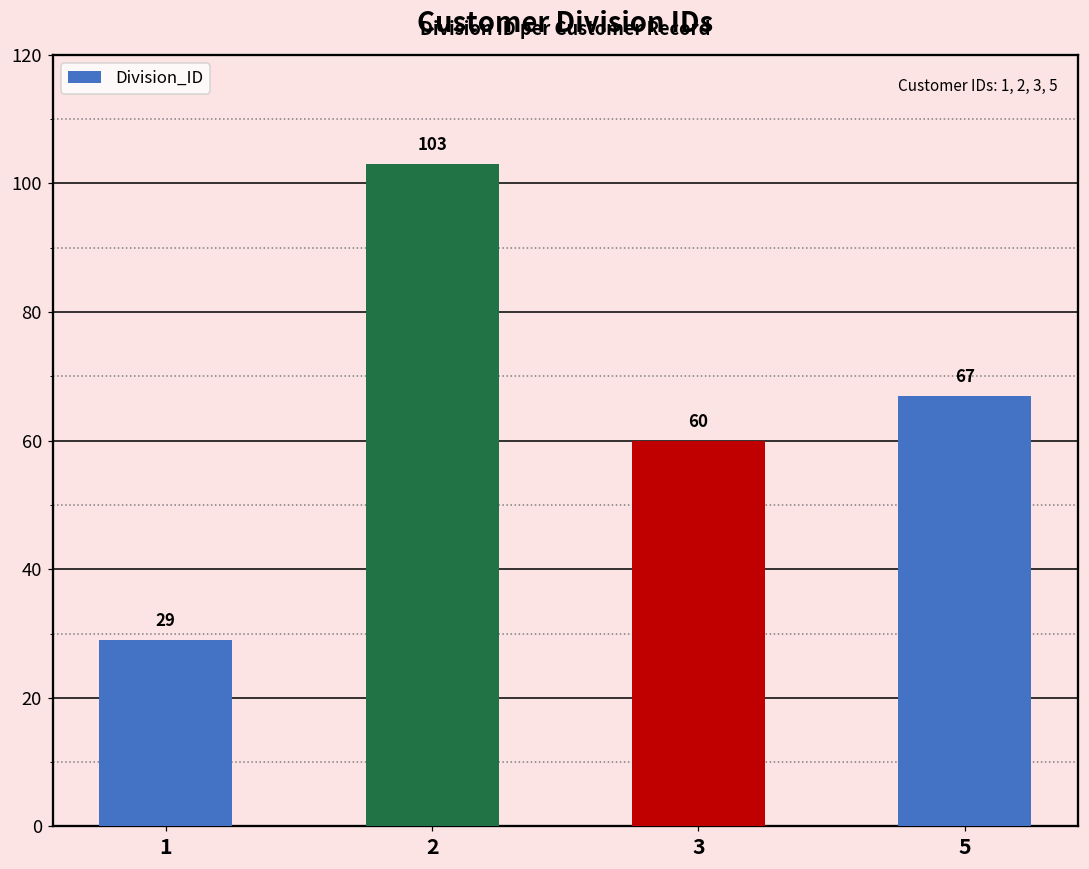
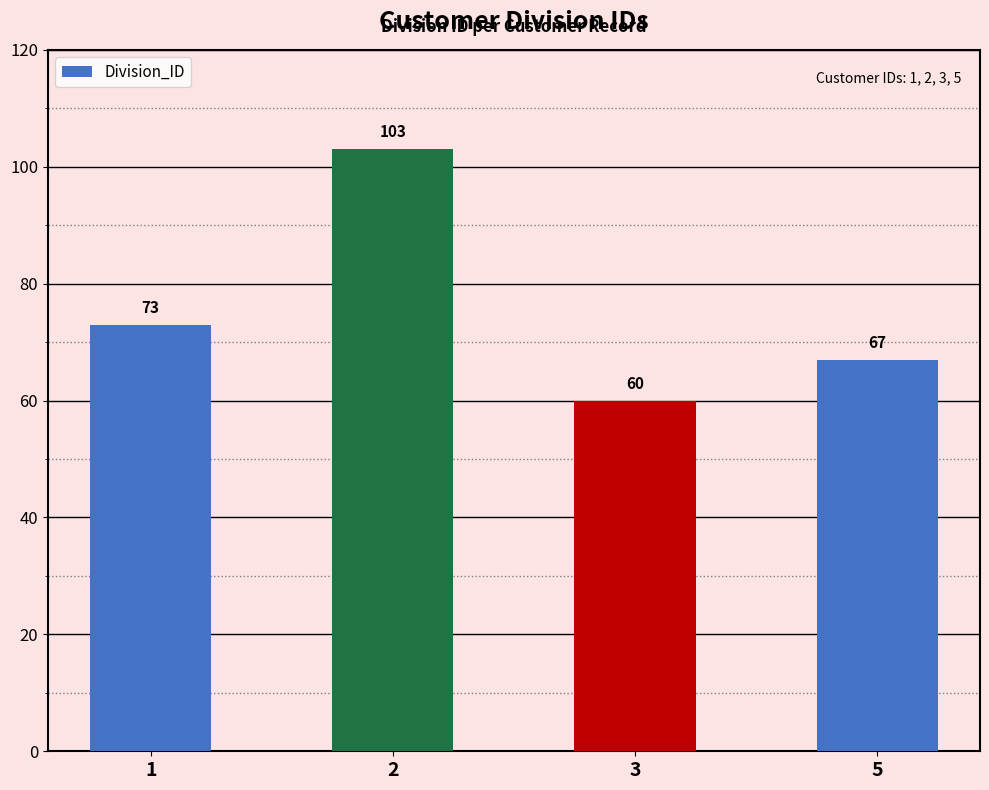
1: 29 -> 73
